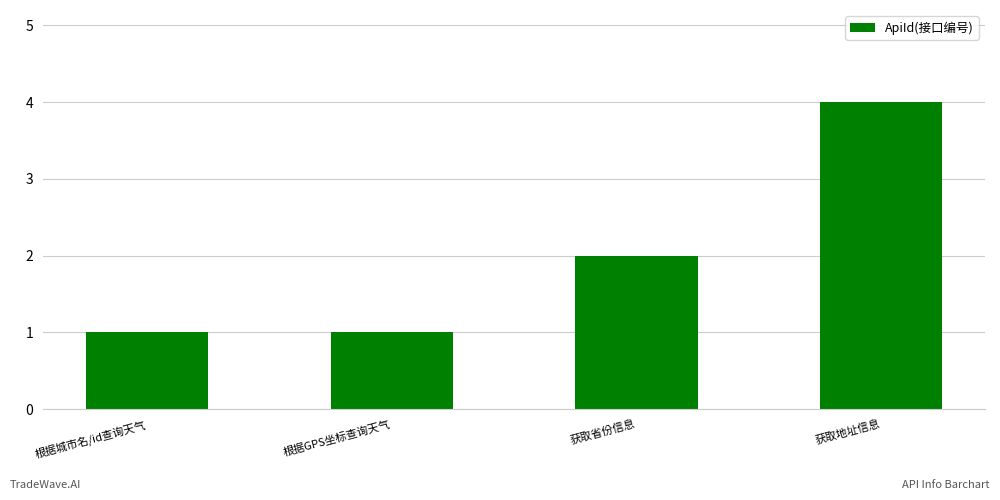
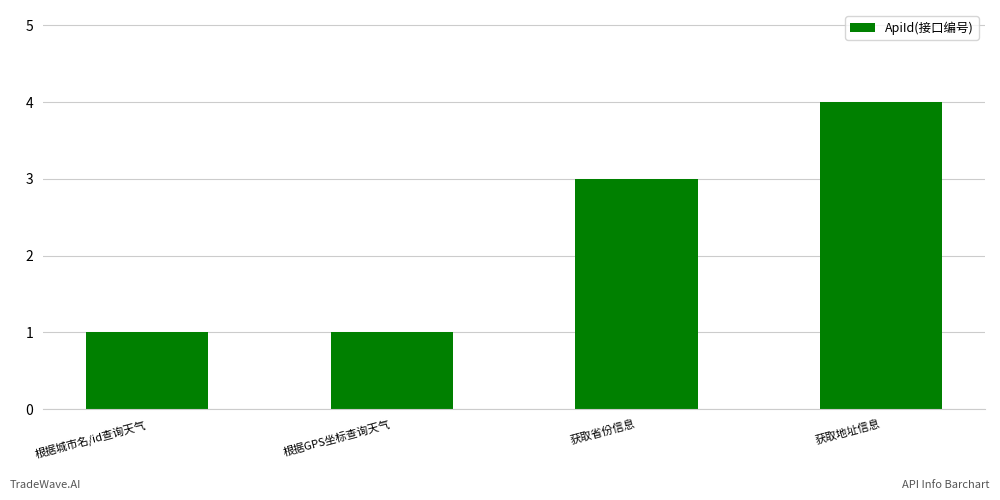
获取省份信息: 2 -> 3
